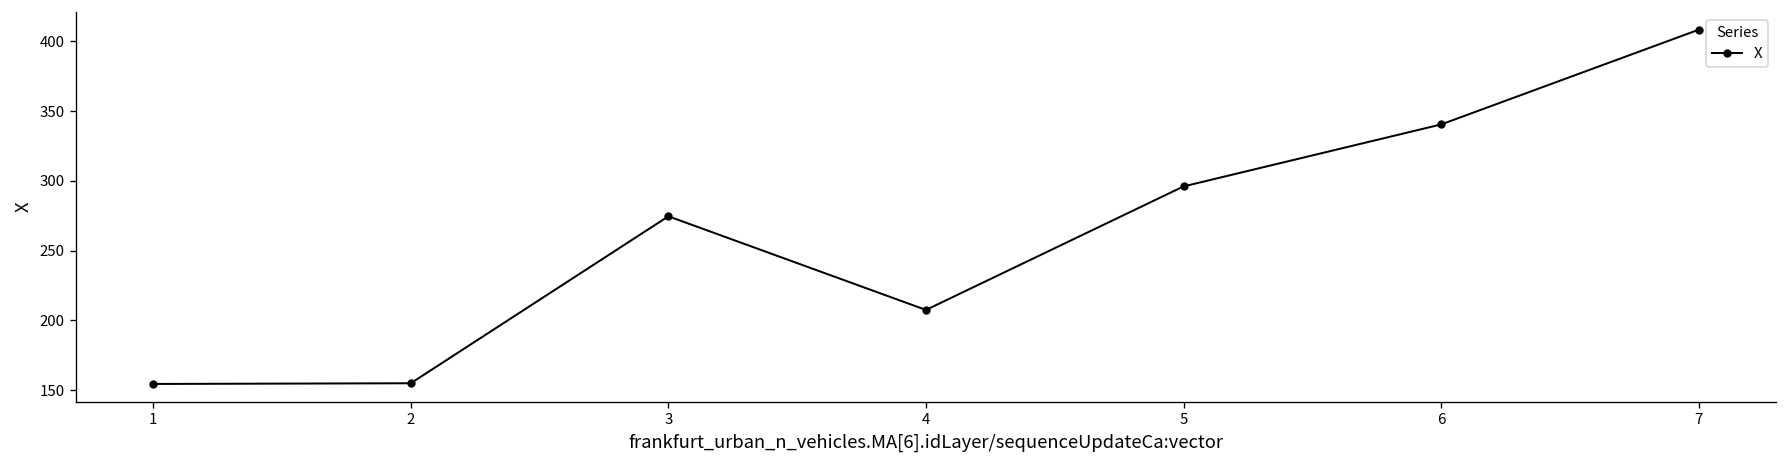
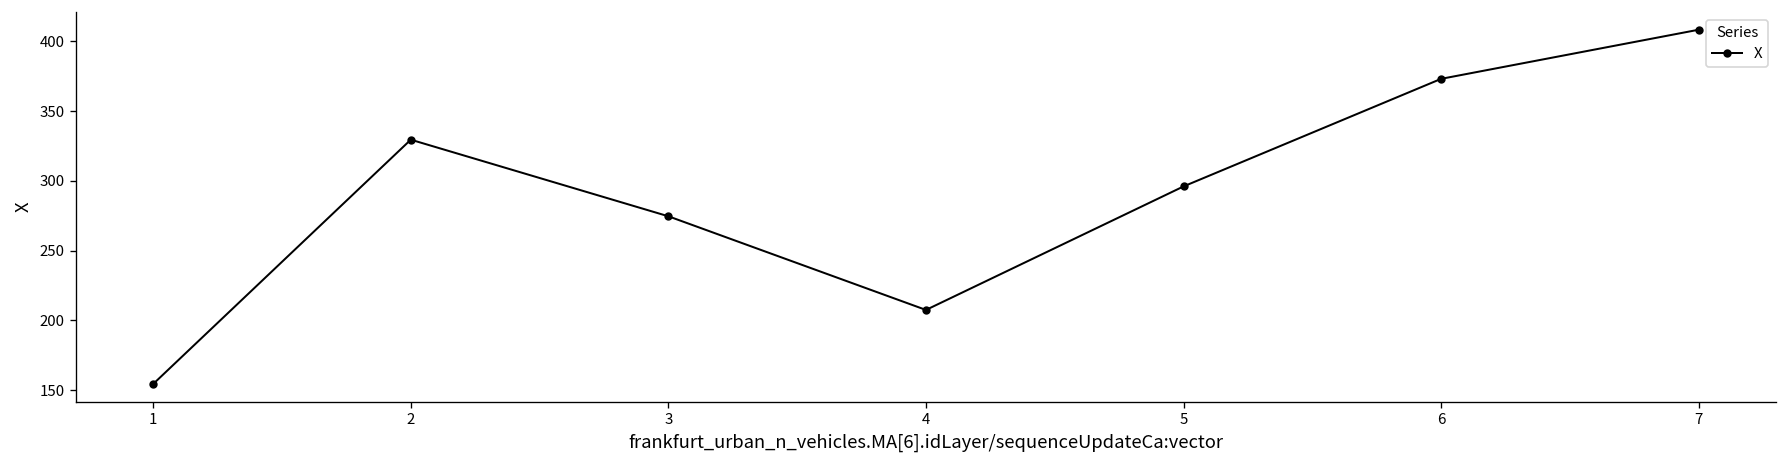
2: 155 -> 330
6: 340 -> 373
